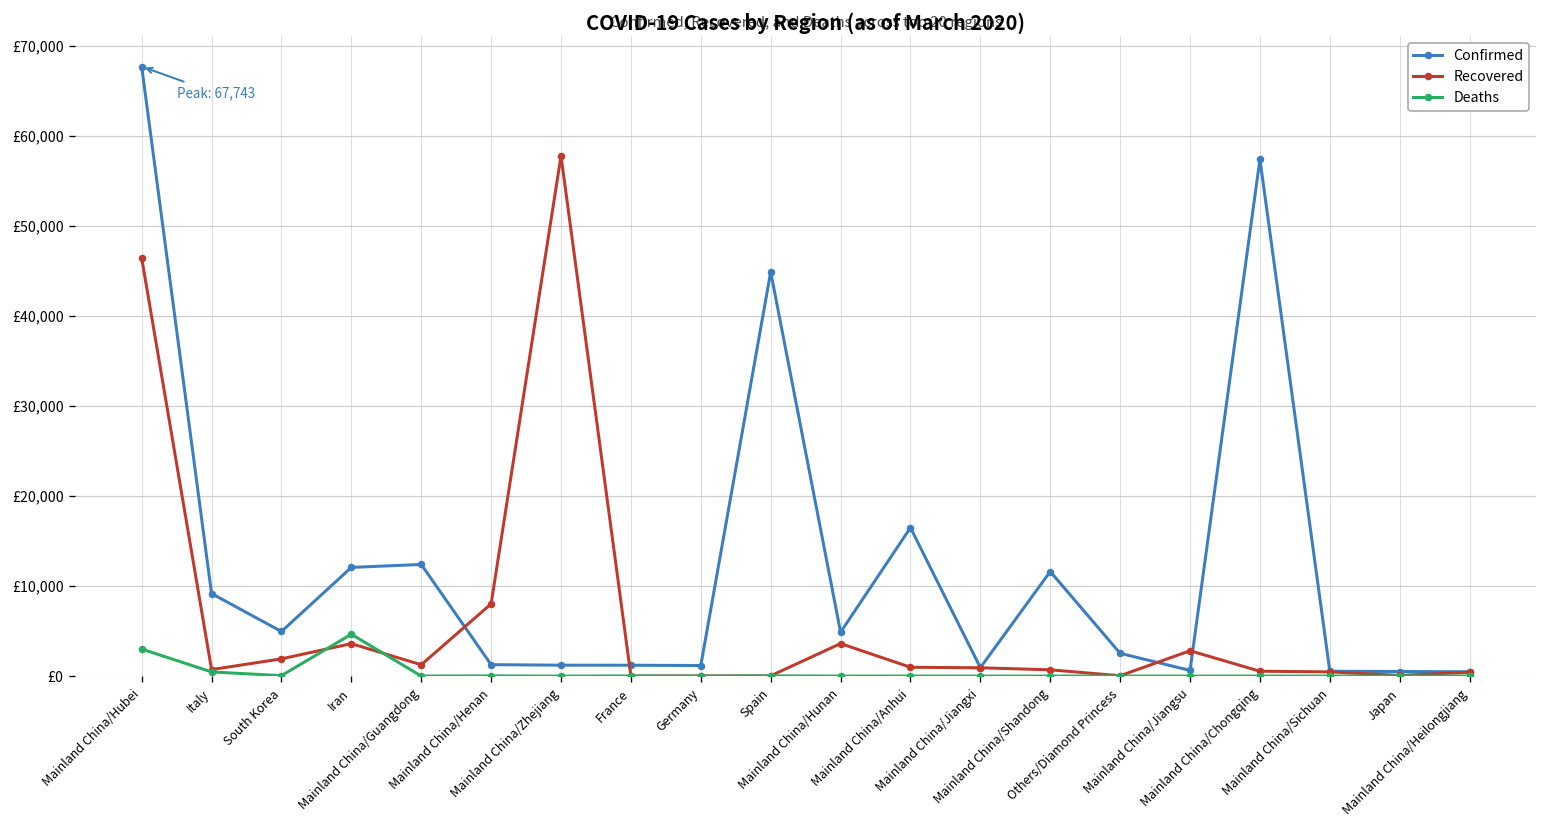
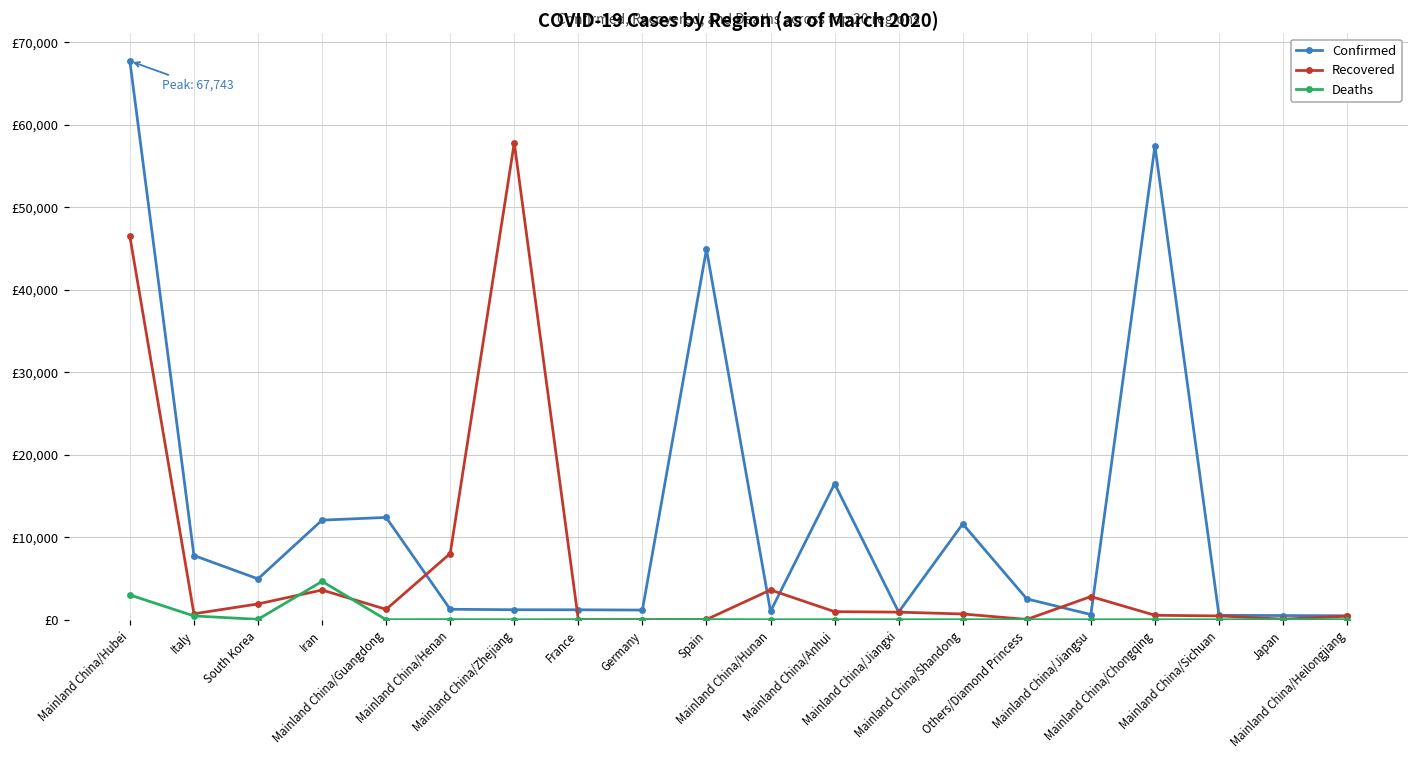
Confirmed, Italy: £9,000 -> £8,000
Confirmed, Mainland China/Hunan: £5,000 -> £1,000
